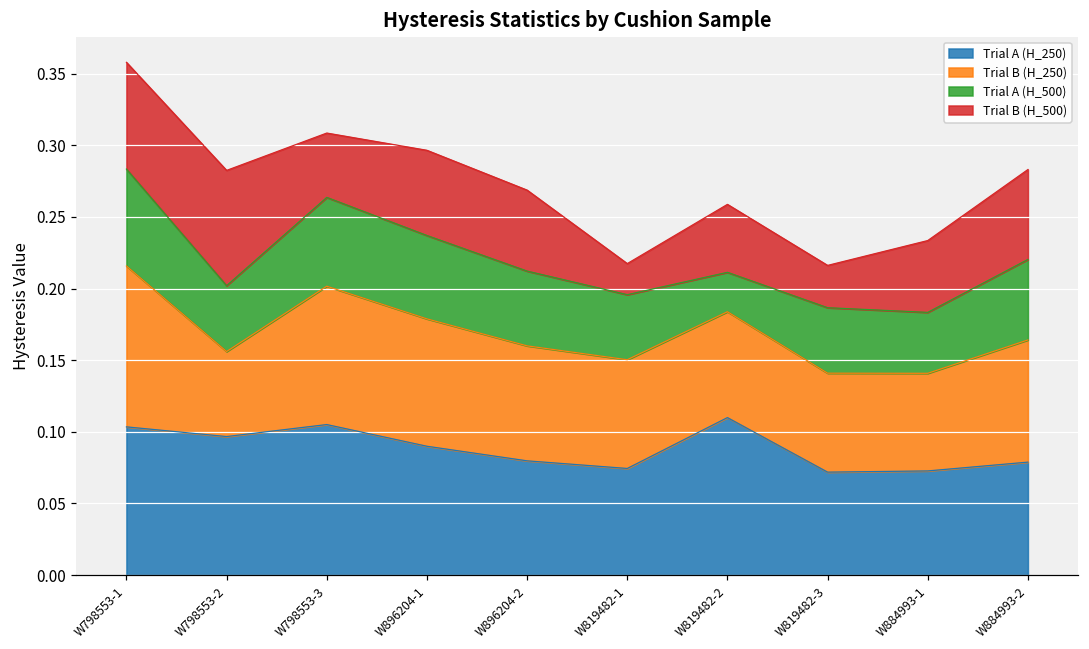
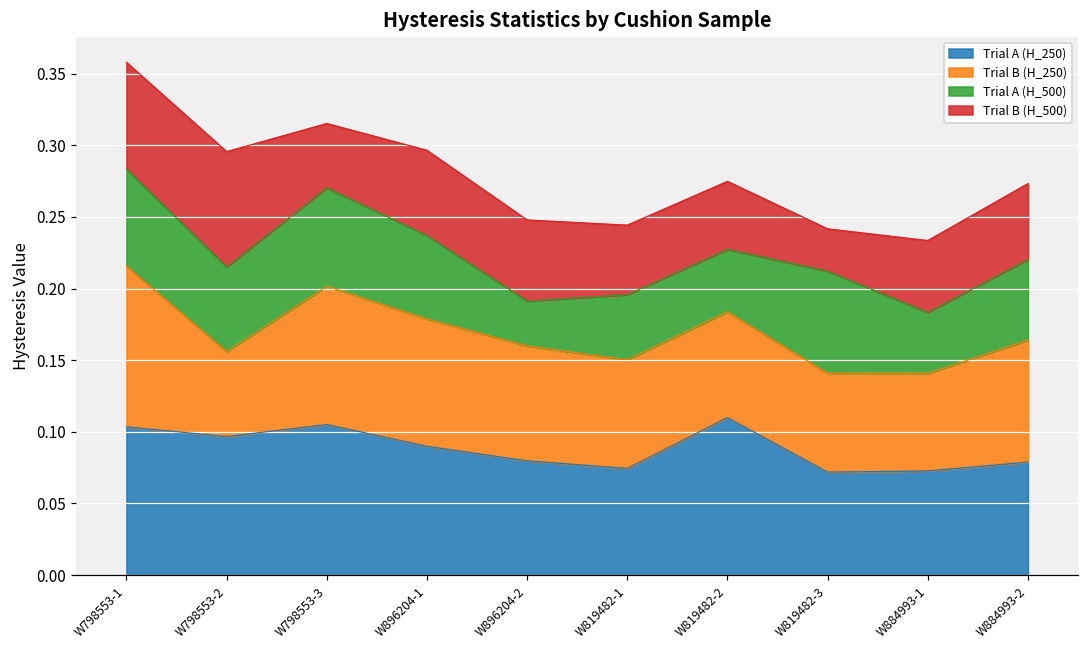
Trial A (H_500), W798553-2: 0.046 -> 0.059
Trial A (H_500), W798553-3: 0.062 -> 0.069
Trial A (H_500), W896204-2: 0.052 -> 0.031
Trial B (H_500), W819482-1: 0.022 -> 0.049
Trial A (H_500), W819482-2: 0.028 -> 0.044
Trial A (H_500), W819482-3: 0.046 -> 0.071
Trial B (H_500), W884993-2: 0.063 -> 0.053
